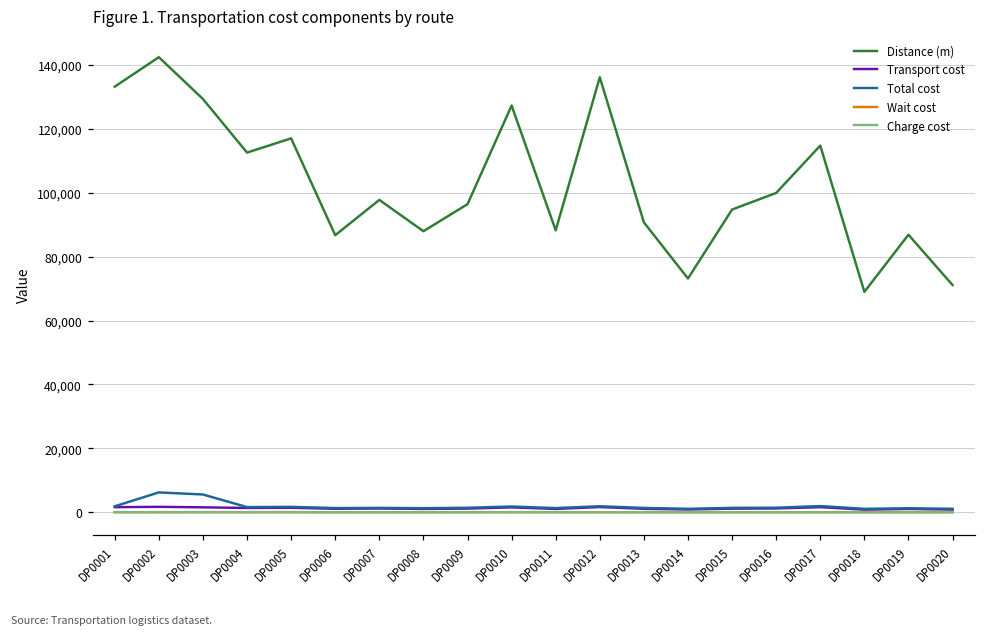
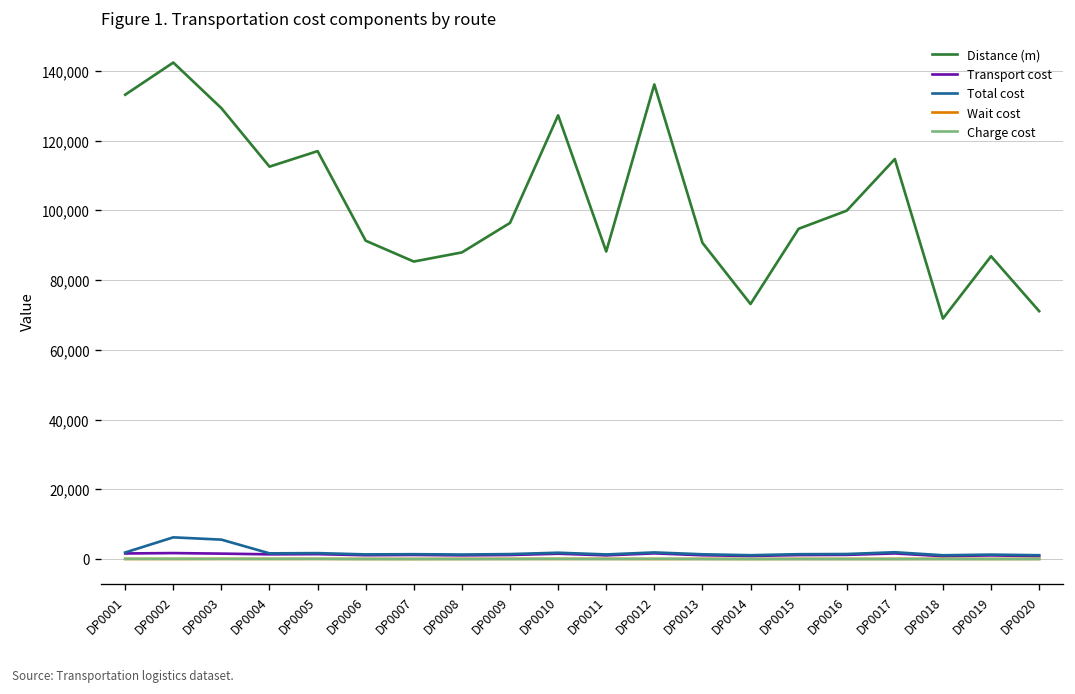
Distance (m), DP0006: 87,000 -> 91,000
Distance (m), DP0007: 98,000 -> 85,000
